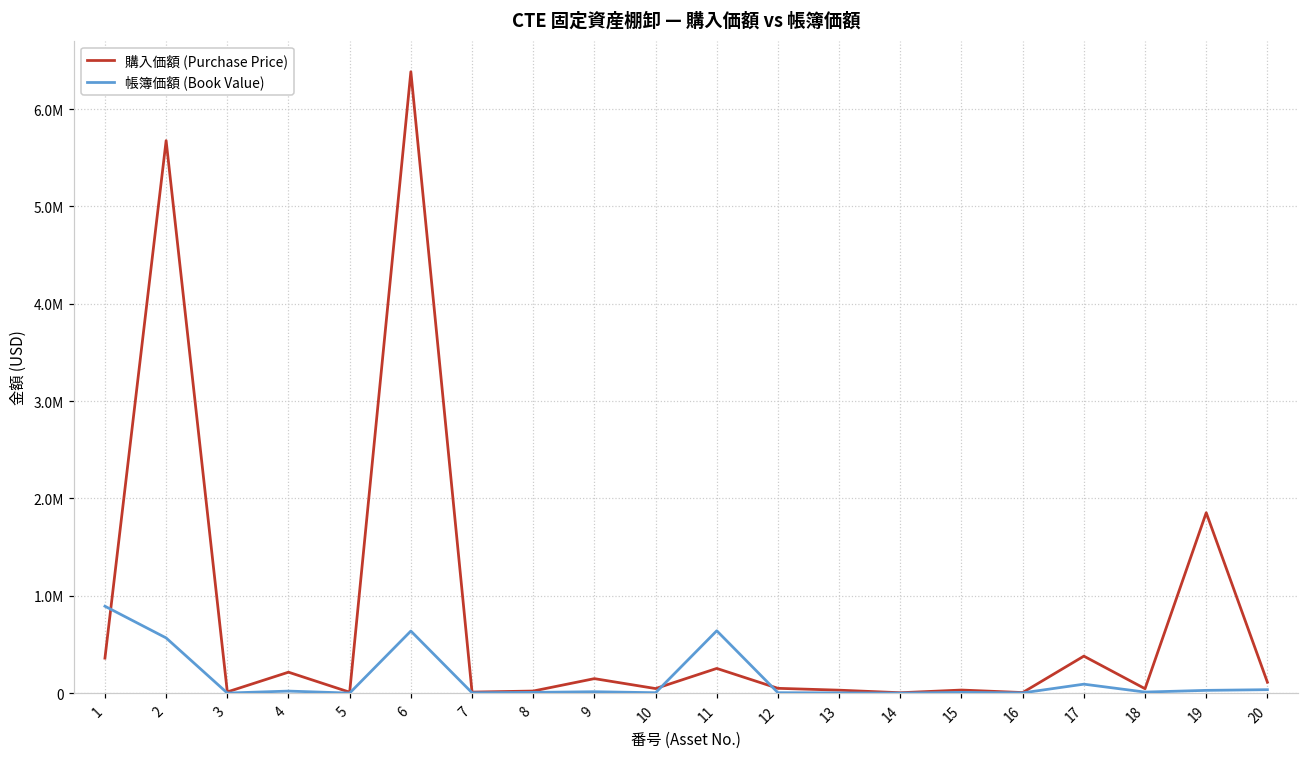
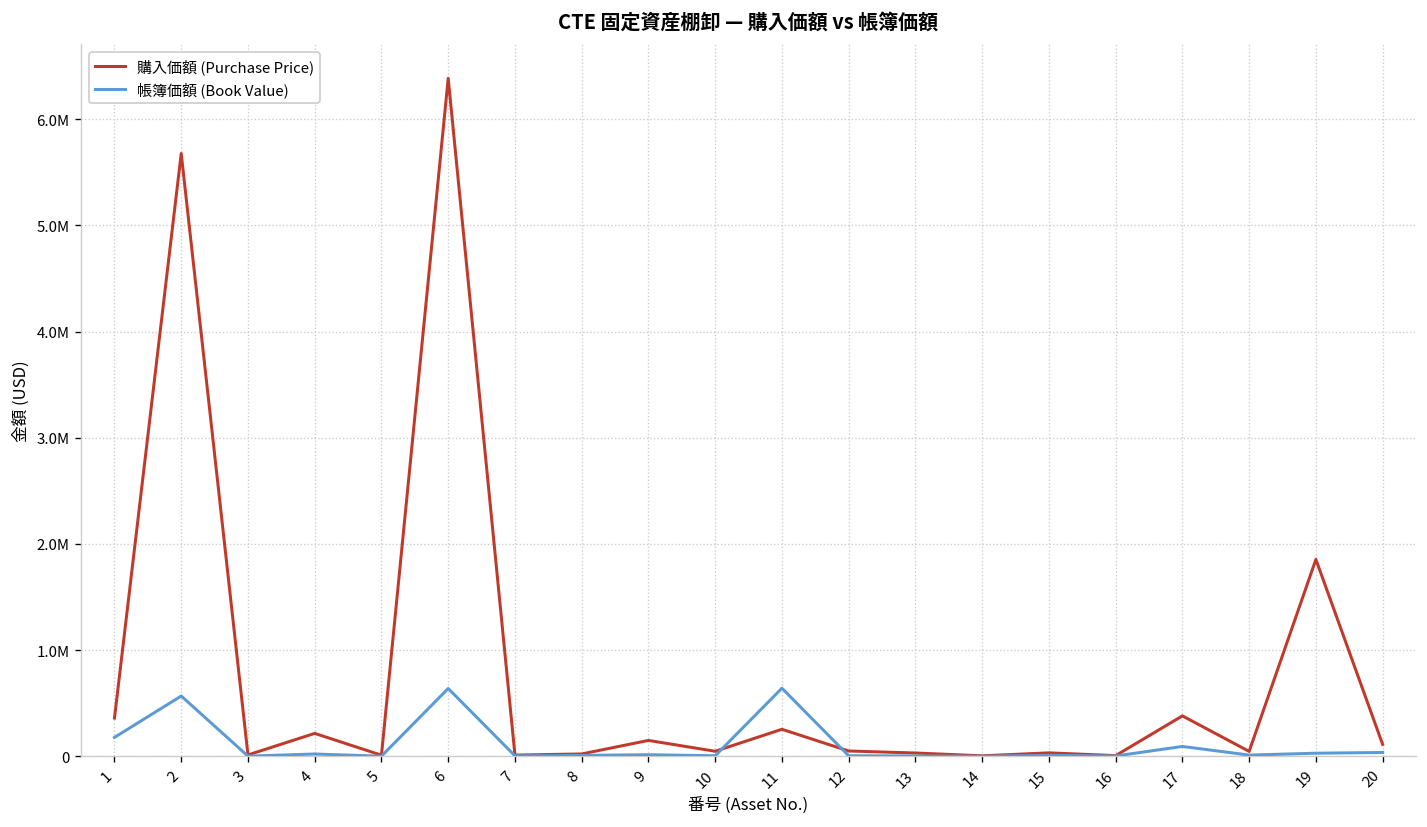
帳簿価額 (Book Value), 1: 900000 -> 200000
